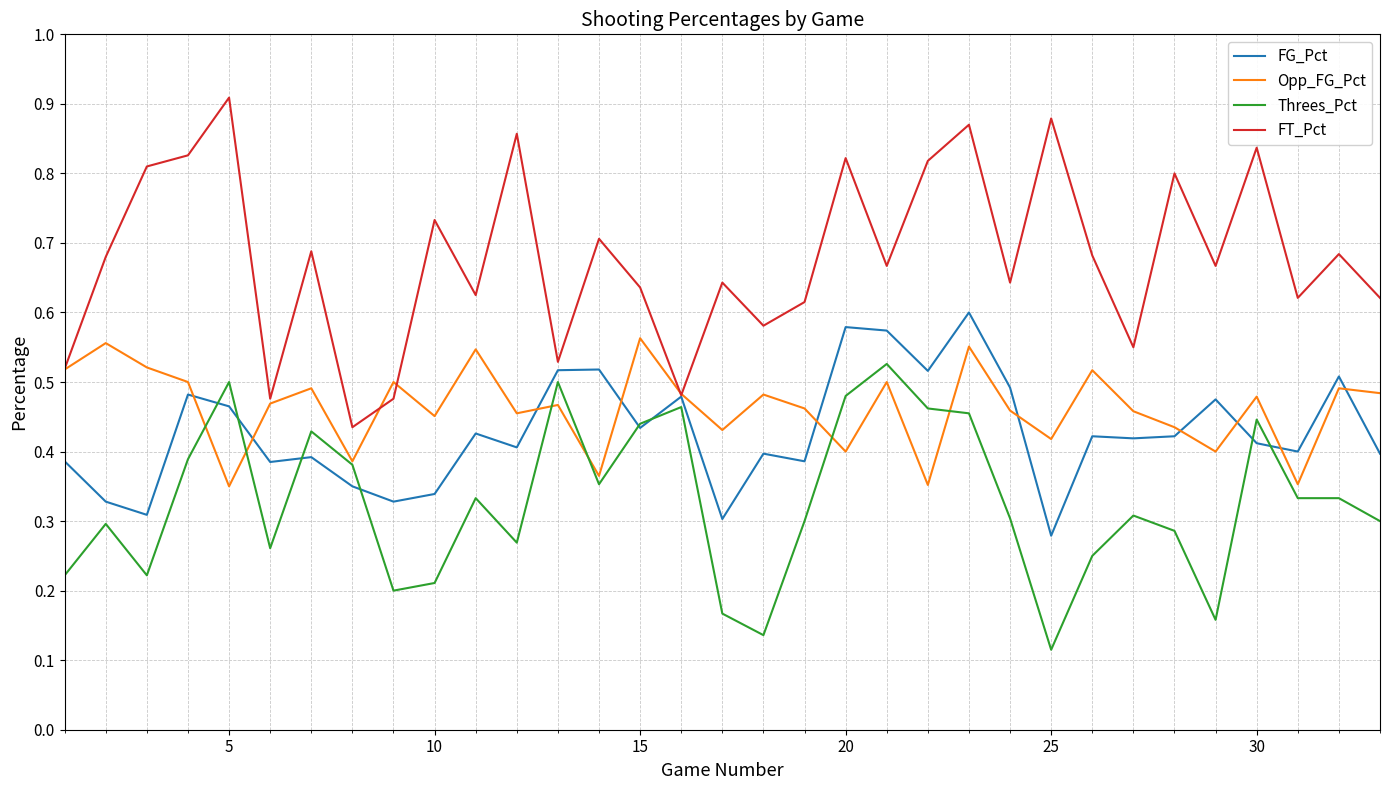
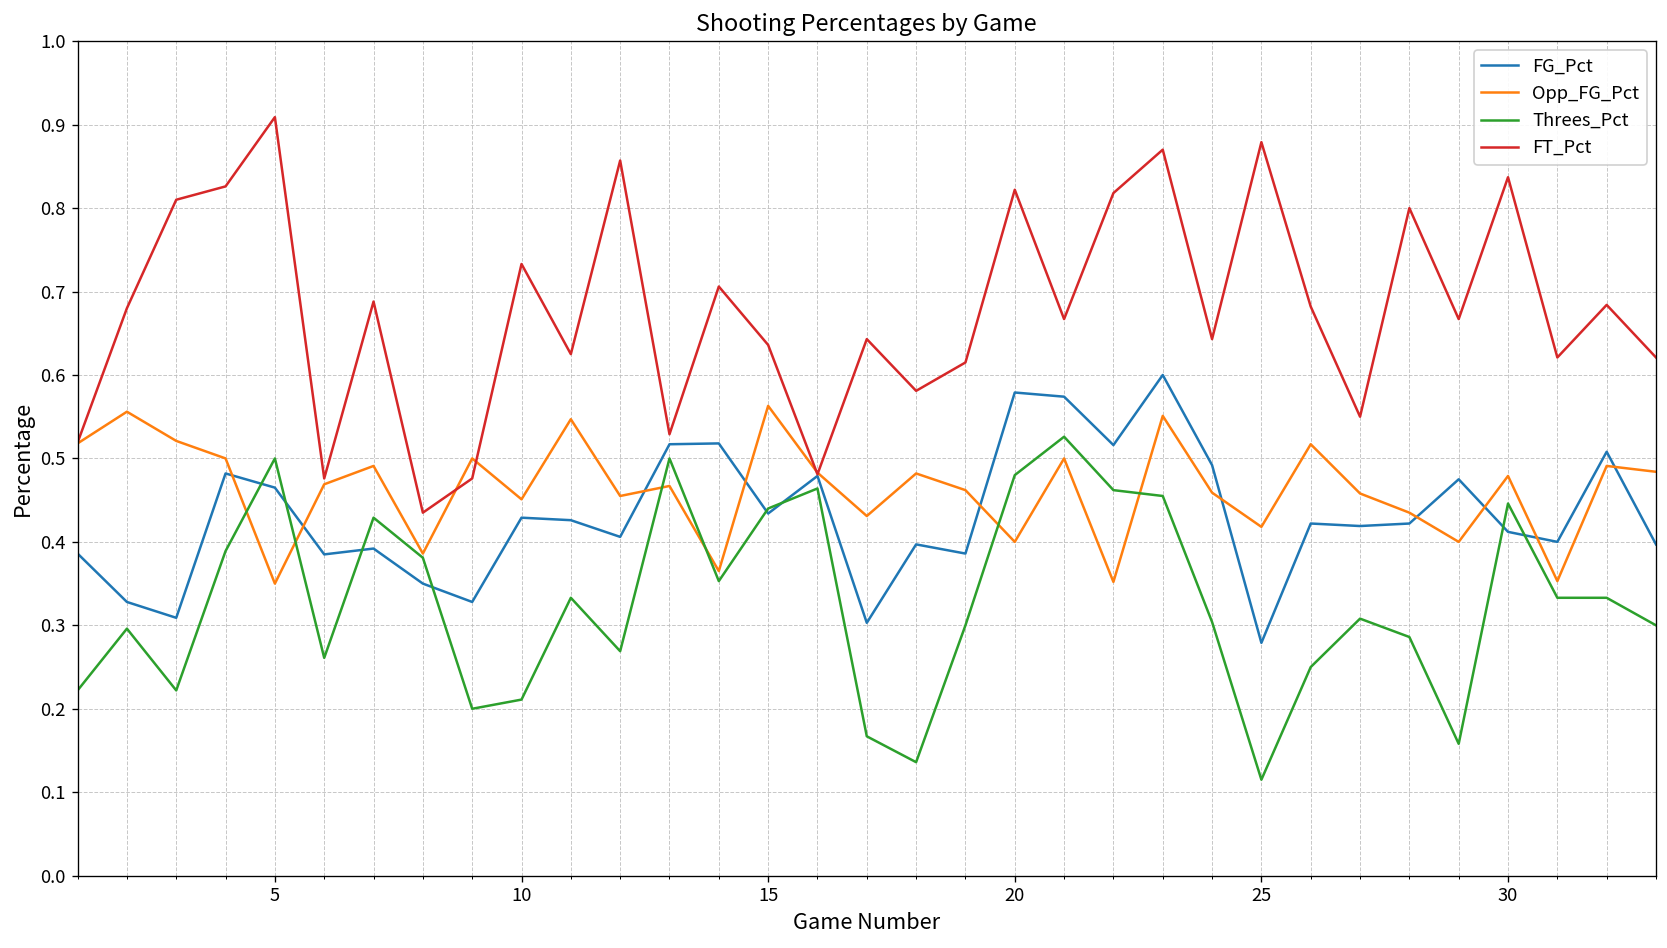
FG_Pct, 10: 0.34 -> 0.43
